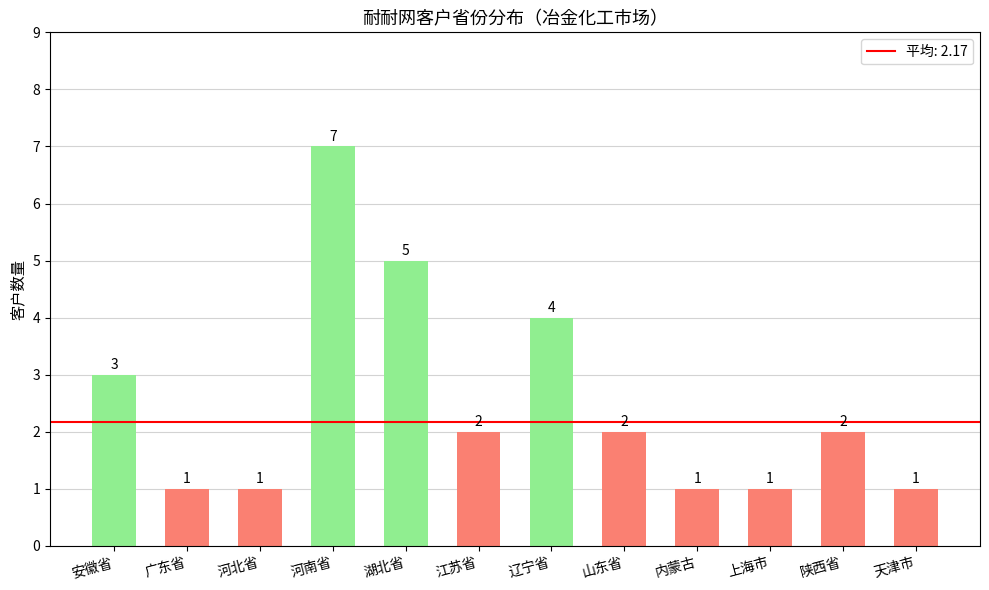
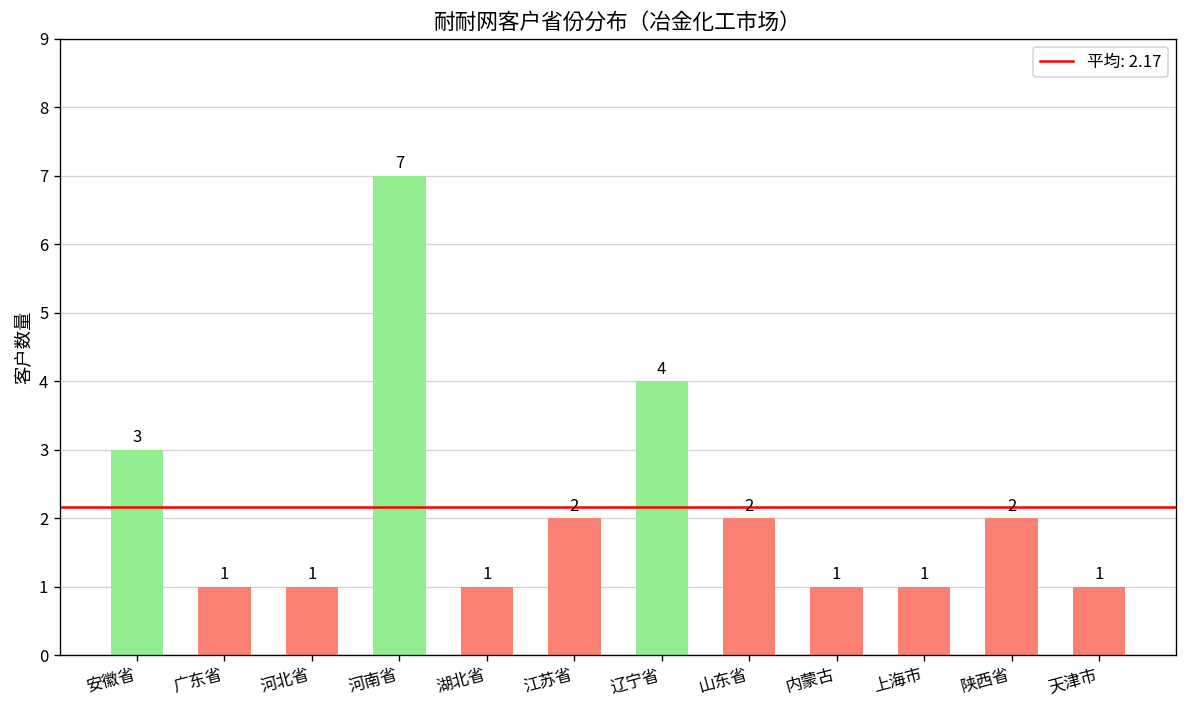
湖北省: 5 -> 1
